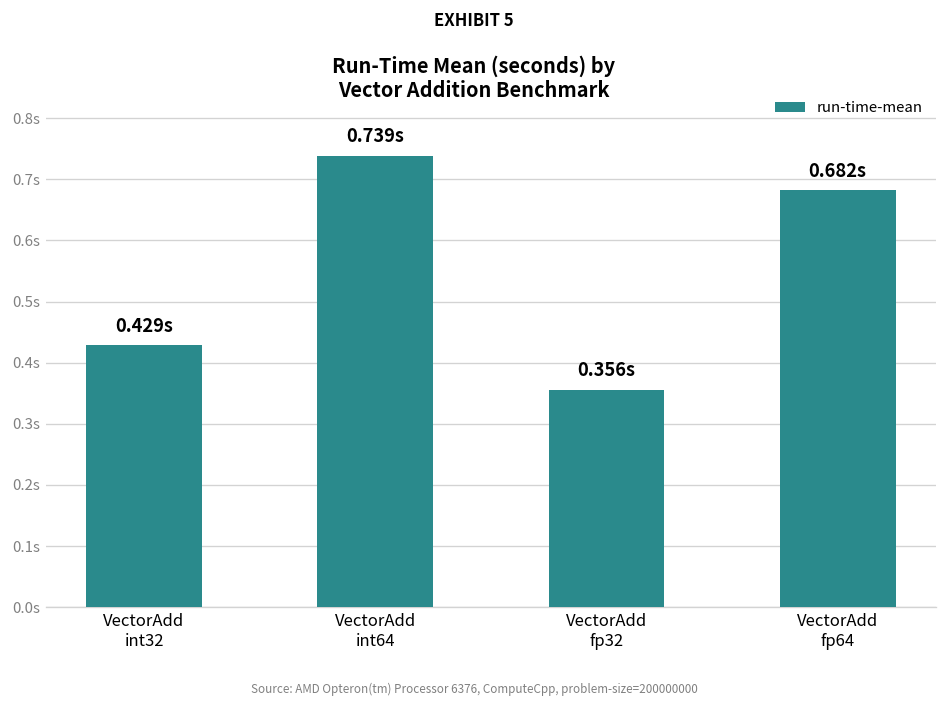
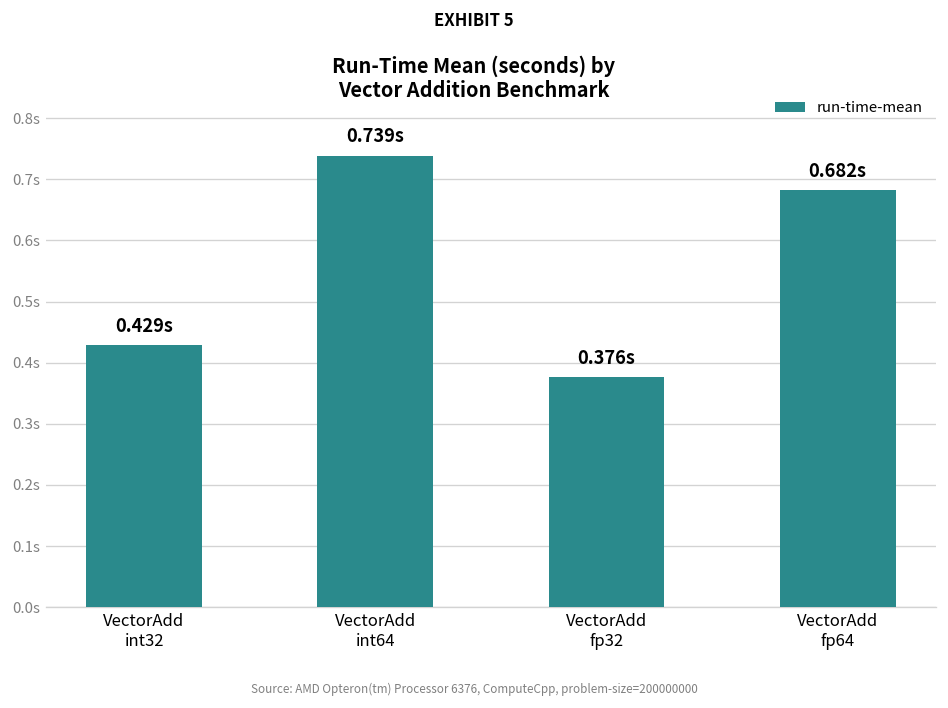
VectorAdd fp32: 0.356s -> 0.376s
